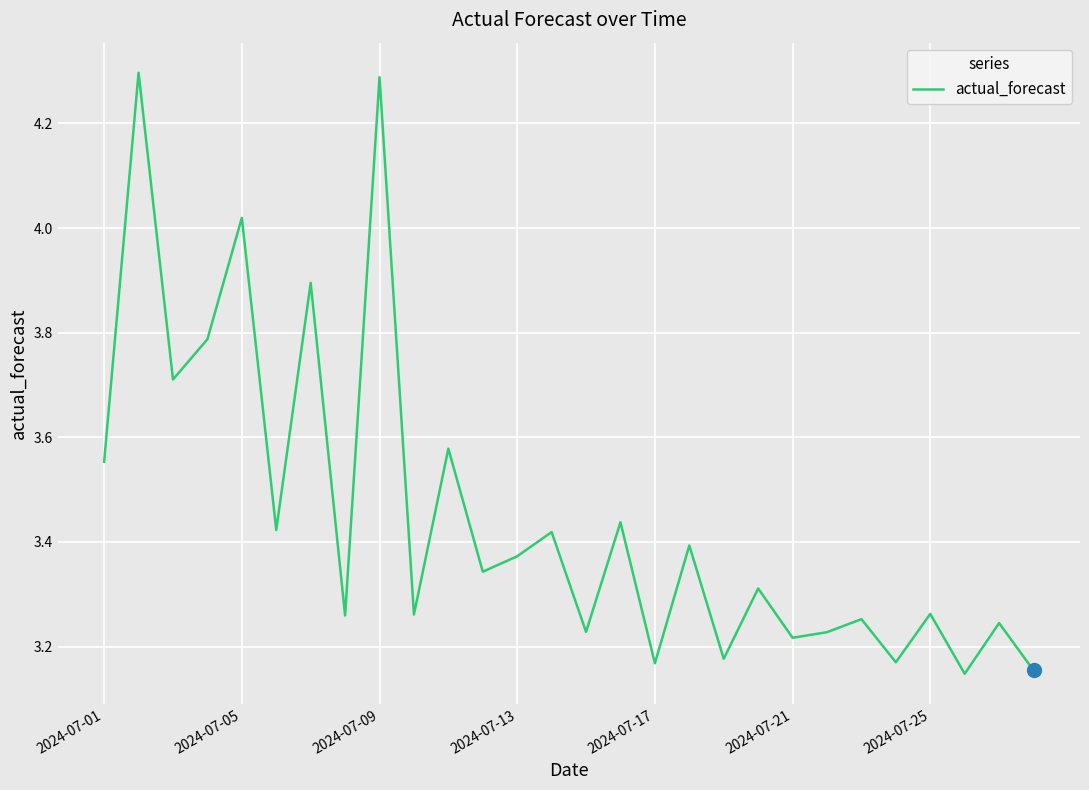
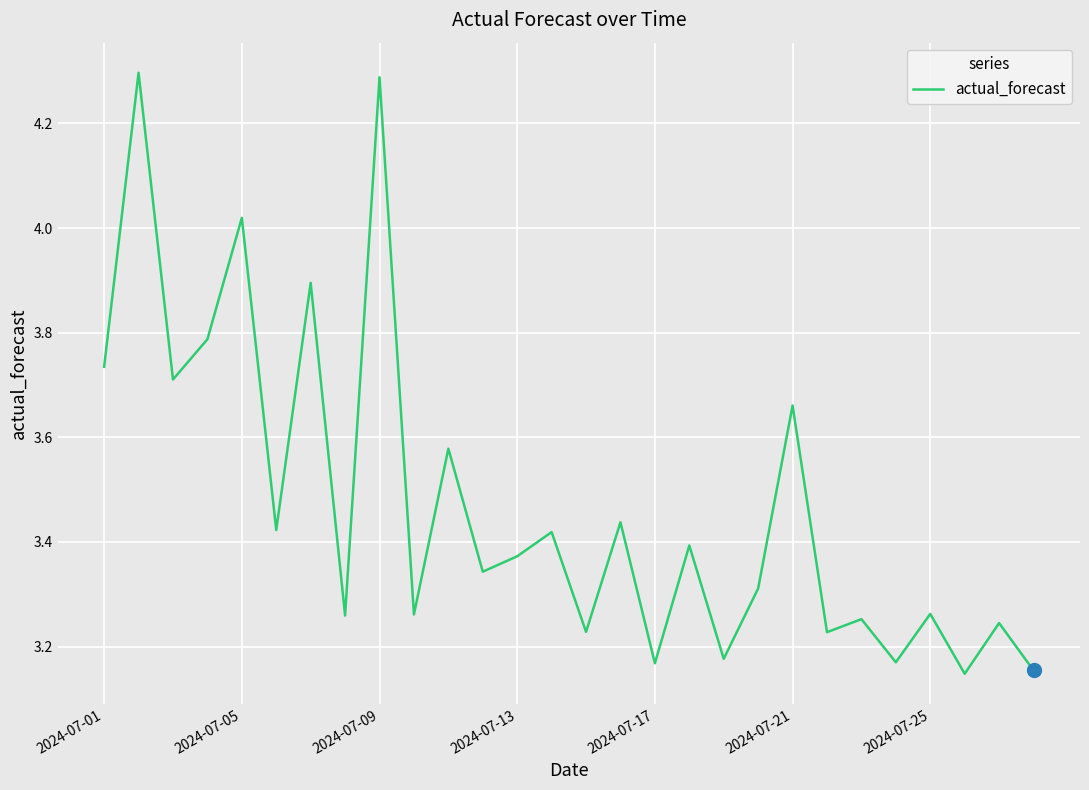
actual_forecast, 2024-07-01: 3.55 -> 3.73
actual_forecast, 2024-07-21: 3.22 -> 3.66
